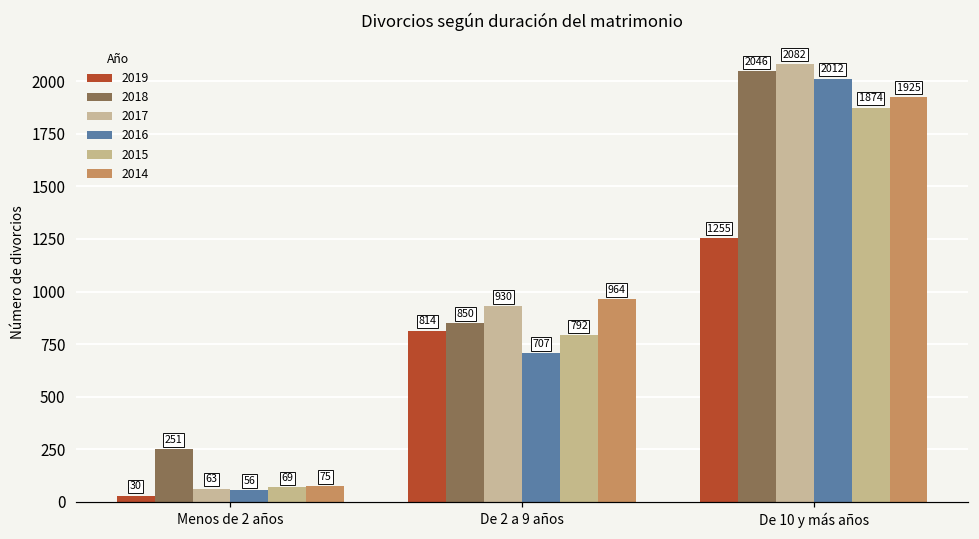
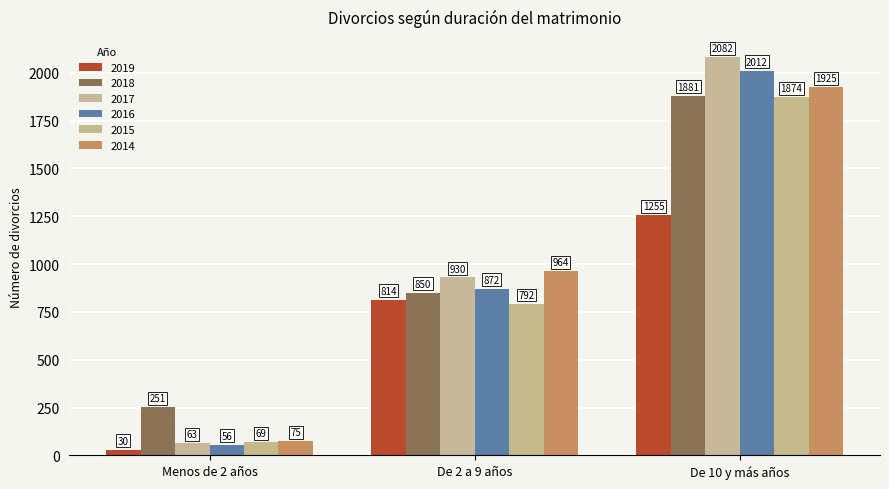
2016, De 2 a 9 años: 707 -> 872
2018, De 10 y más años: 2046 -> 1881
